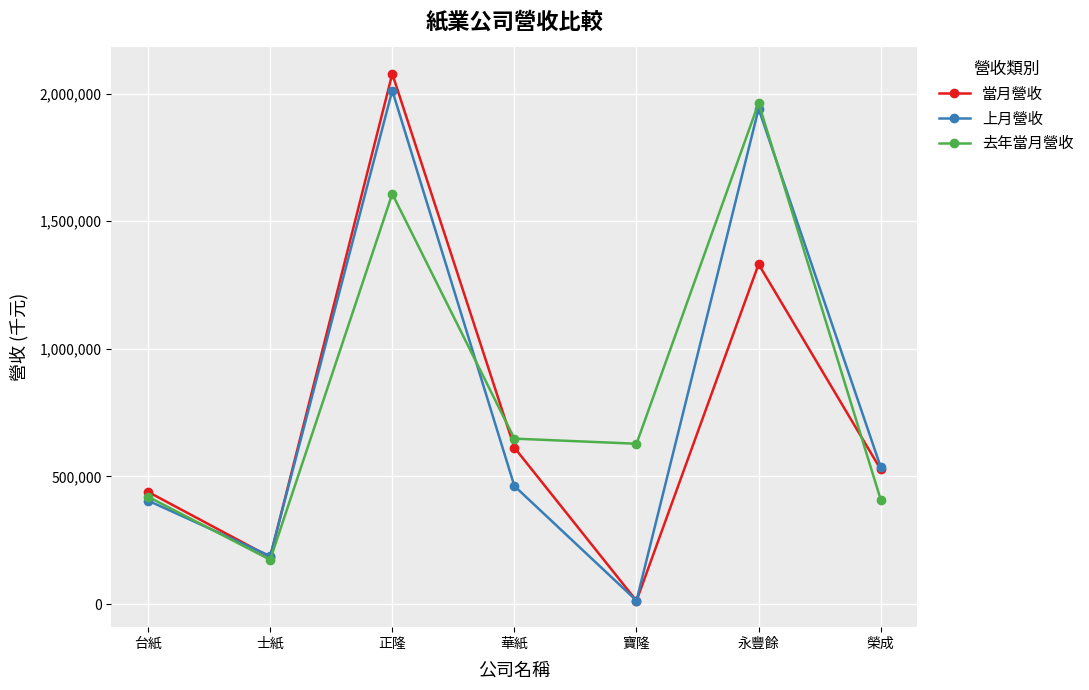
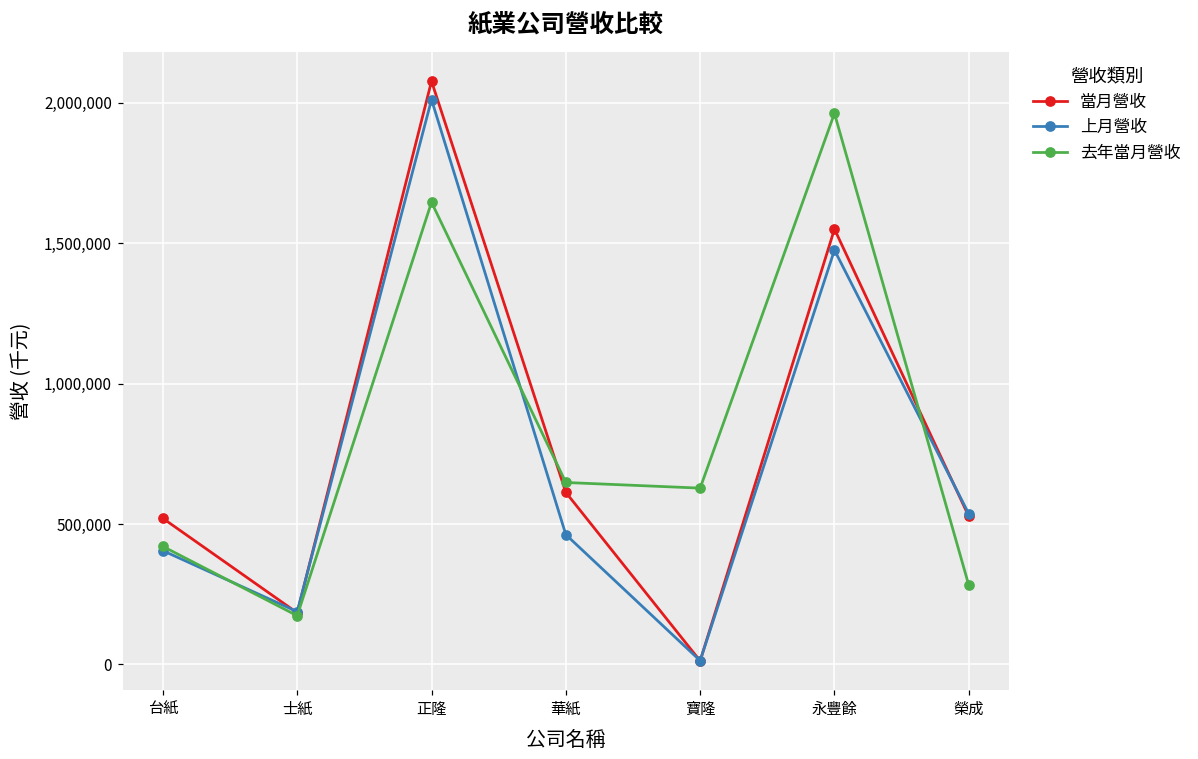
當月營收, 台紙: 440,000 -> 520,000
去年當月營收, 正隆: 1,610,000 -> 1,650,000
當月營收, 永豐餘: 1,330,000 -> 1,550,000
上月營收, 永豐餘: 1,940,000 -> 1,480,000
去年當月營收, 榮成: 410,000 -> 280,000
